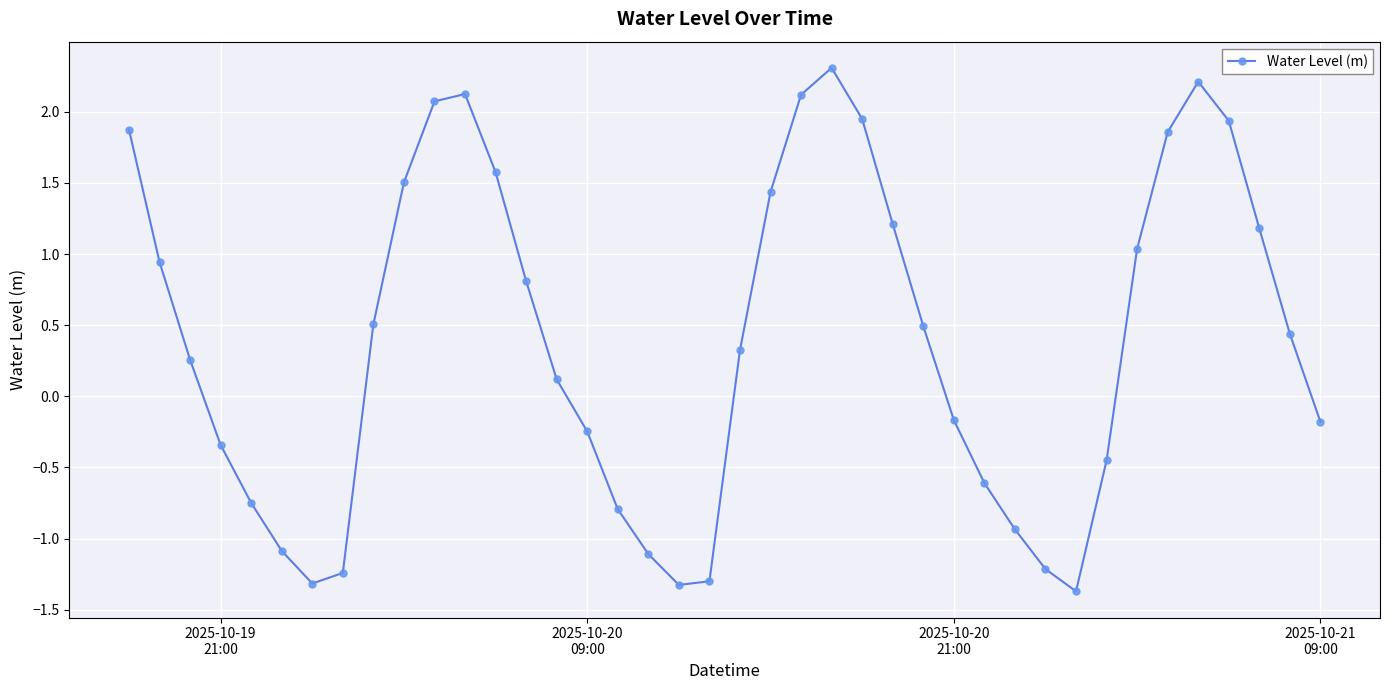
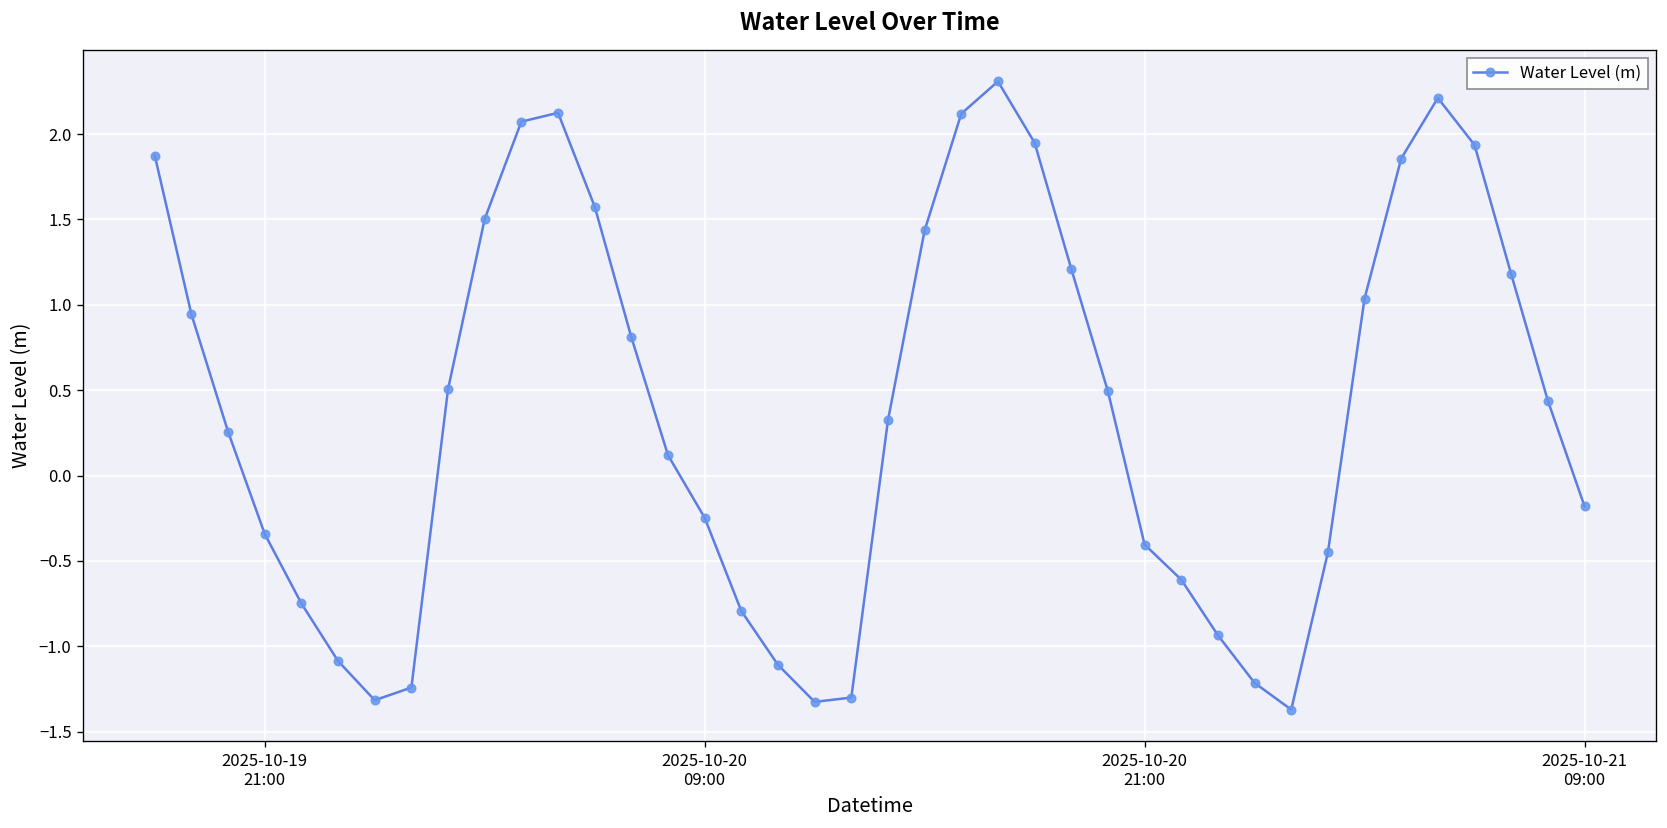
2025-10-20 21:00: -0.17 -> -0.40
